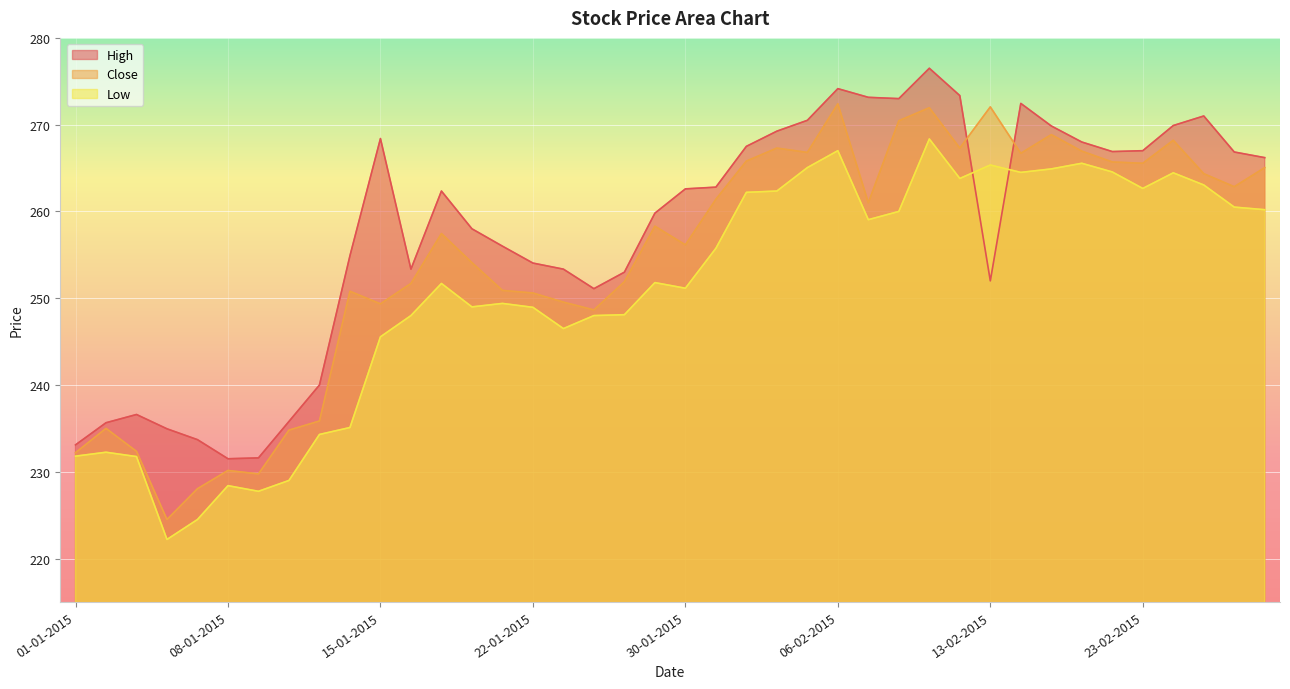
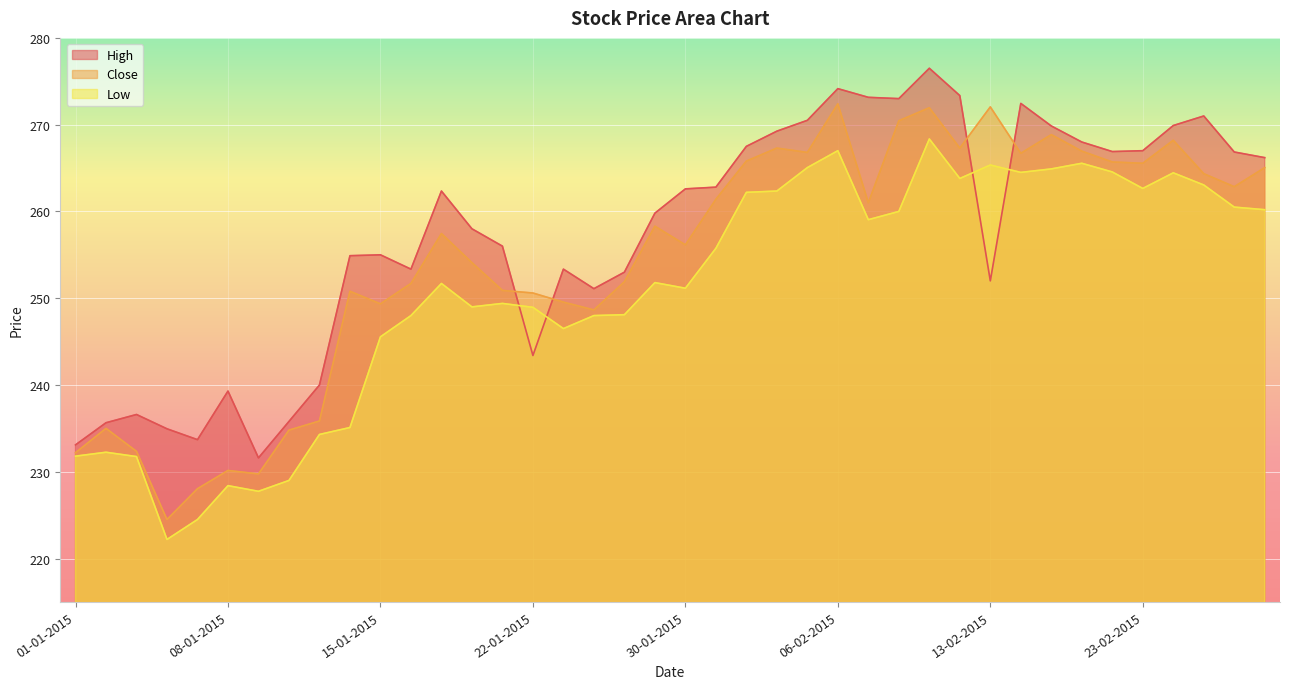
High, 08-01-2015: 232 -> 239
High, 15-01-2015: 268 -> 255
High, 22-01-2015: 254 -> 243
